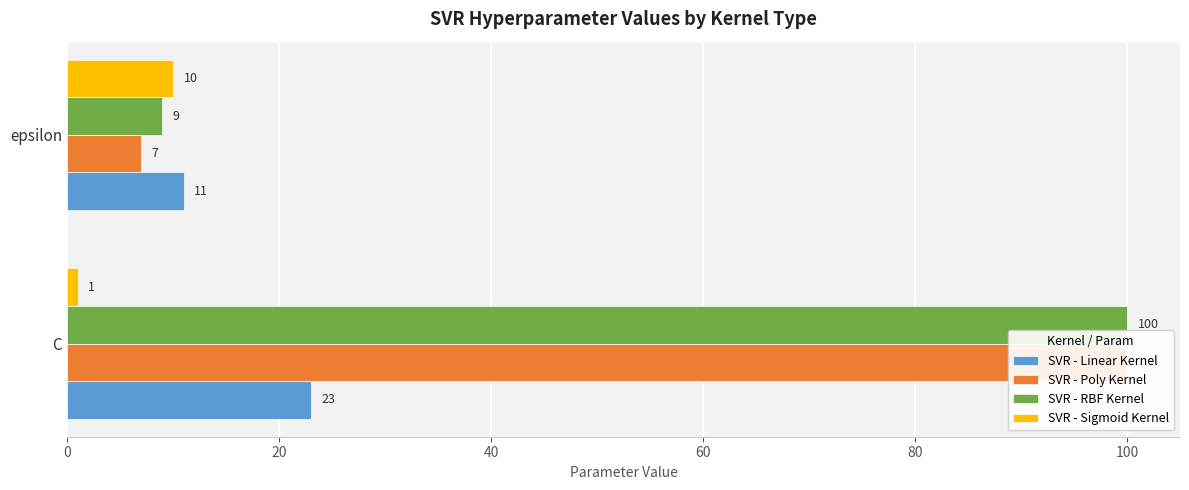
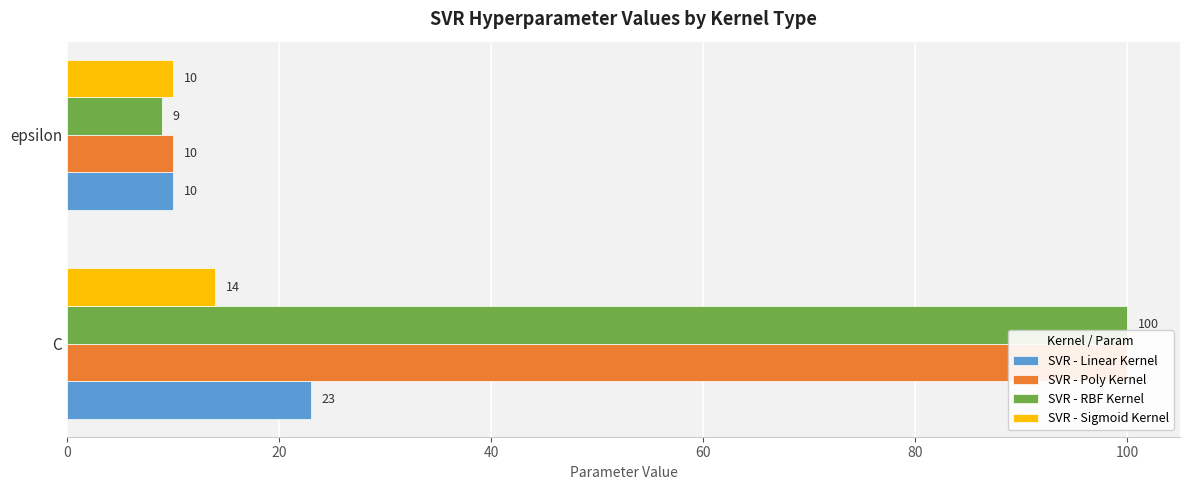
SVR - Poly Kernel, epsilon: 7 -> 10
SVR - Linear Kernel, epsilon: 11 -> 10
SVR - Sigmoid Kernel, C: 1 -> 14
